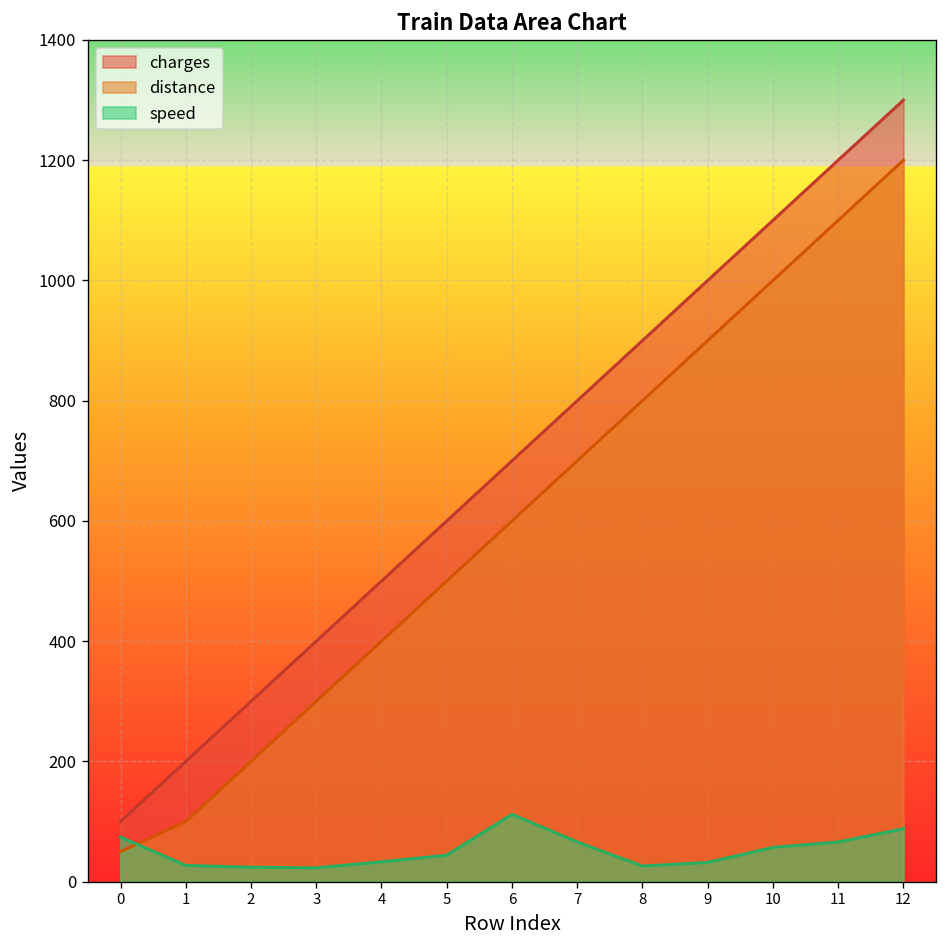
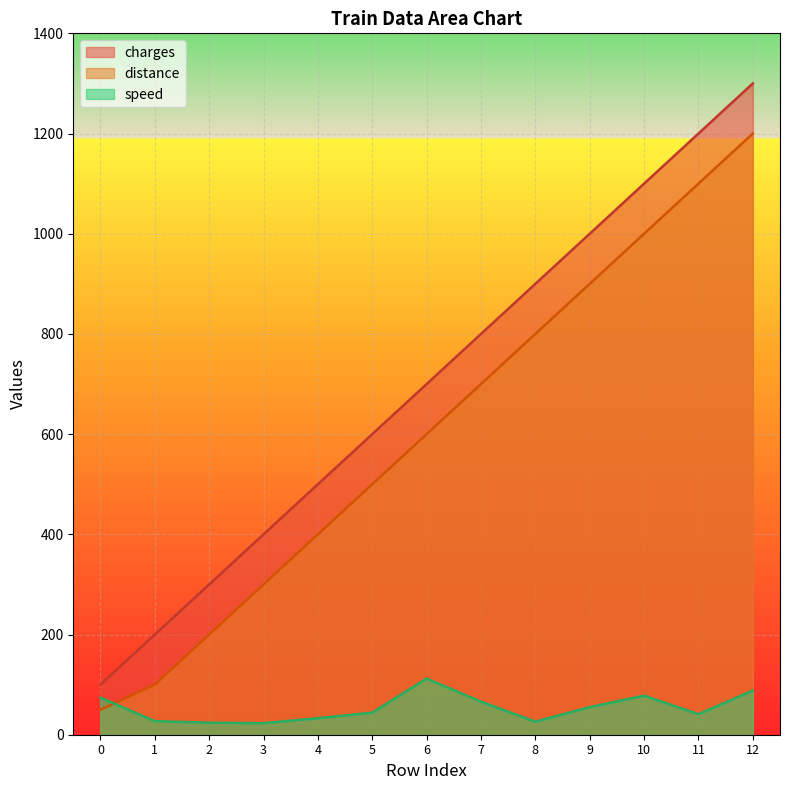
speed, 9: 30 -> 60
speed, 10: 60 -> 80
speed, 11: 70 -> 40
